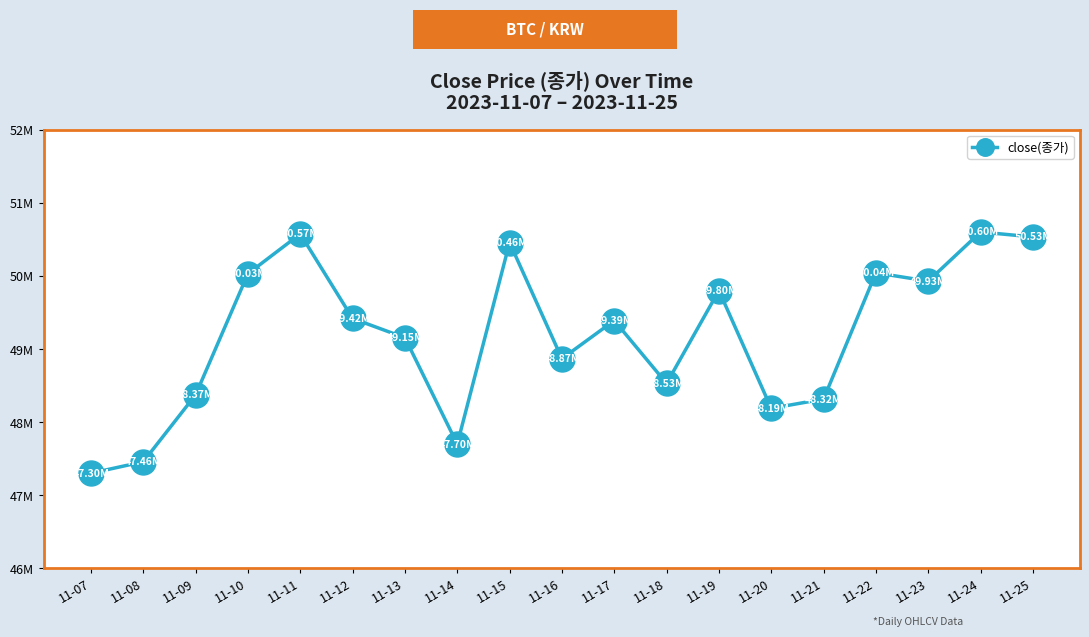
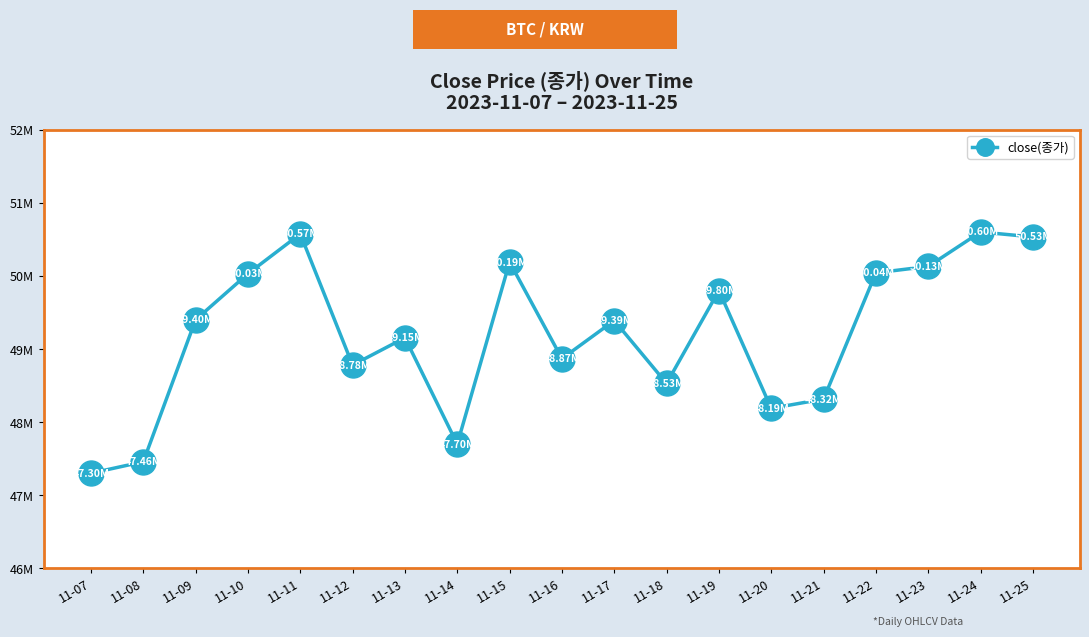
11-09: 48.37M -> 49.40M
11-12: 49.42M -> 48.78M
11-15: 50.46M -> 50.19M
11-23: 49.93M -> 50.13M
